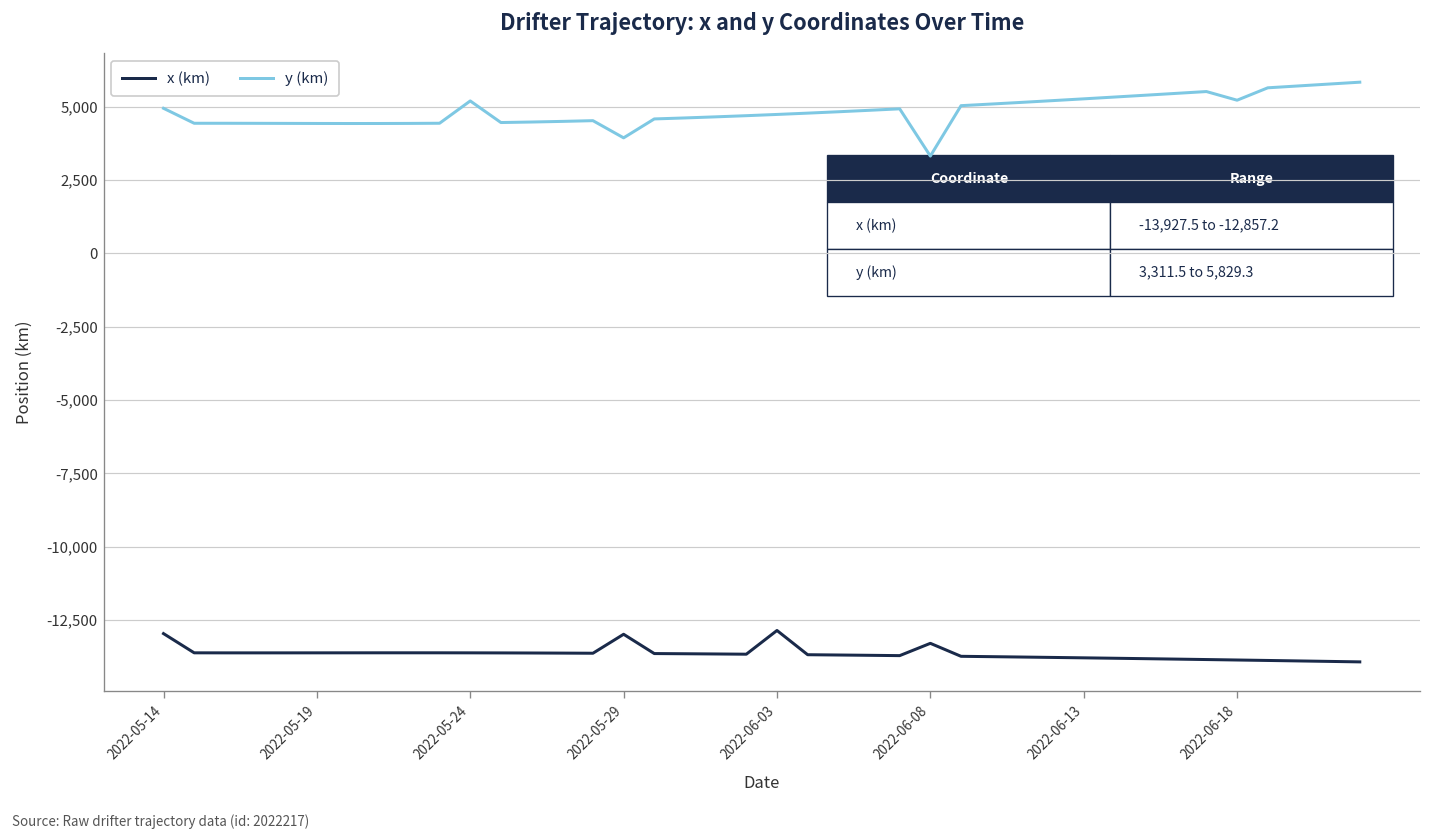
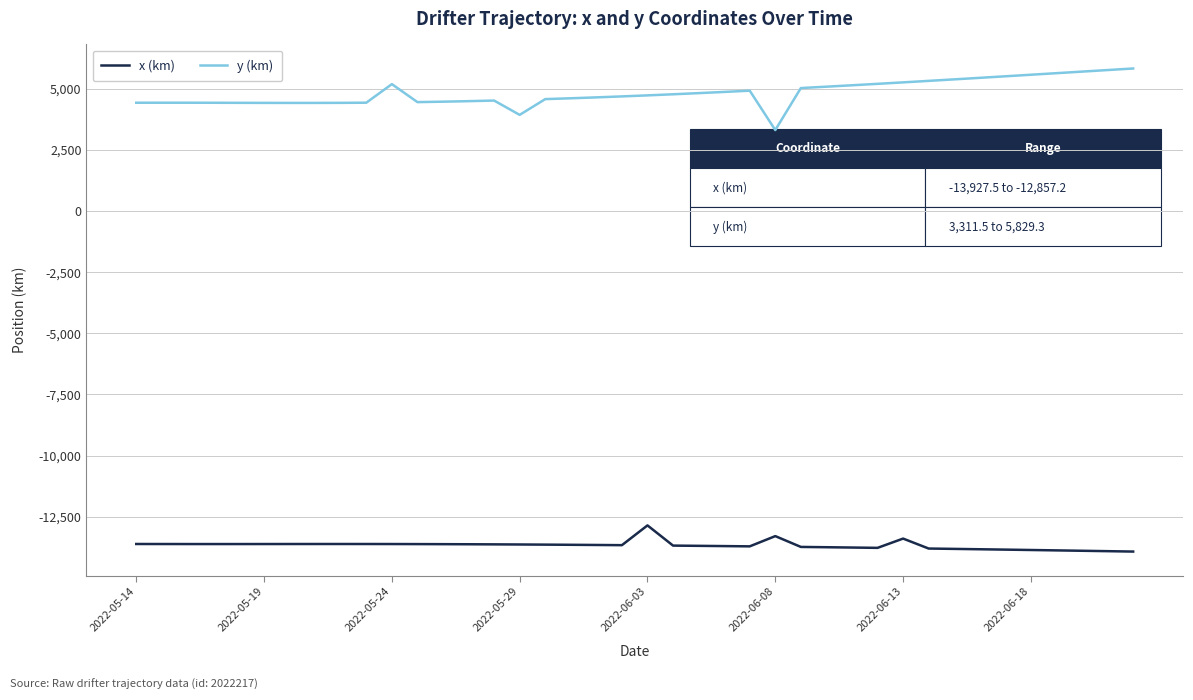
x (km), 2022-05-14: -13,000 -> -13,600
y (km), 2022-05-14: 4,900 -> 4,400
x (km), 2022-05-29: -13,000 -> -13,600
x (km), 2022-06-13: -13,800 -> -13,400
y (km), 2022-06-18: 5,200 -> 5,600
